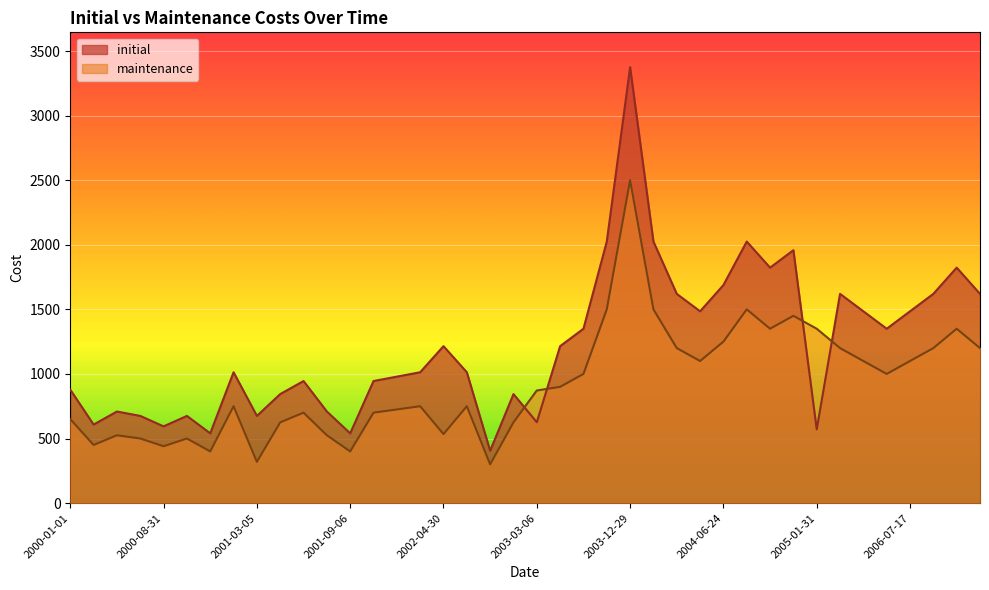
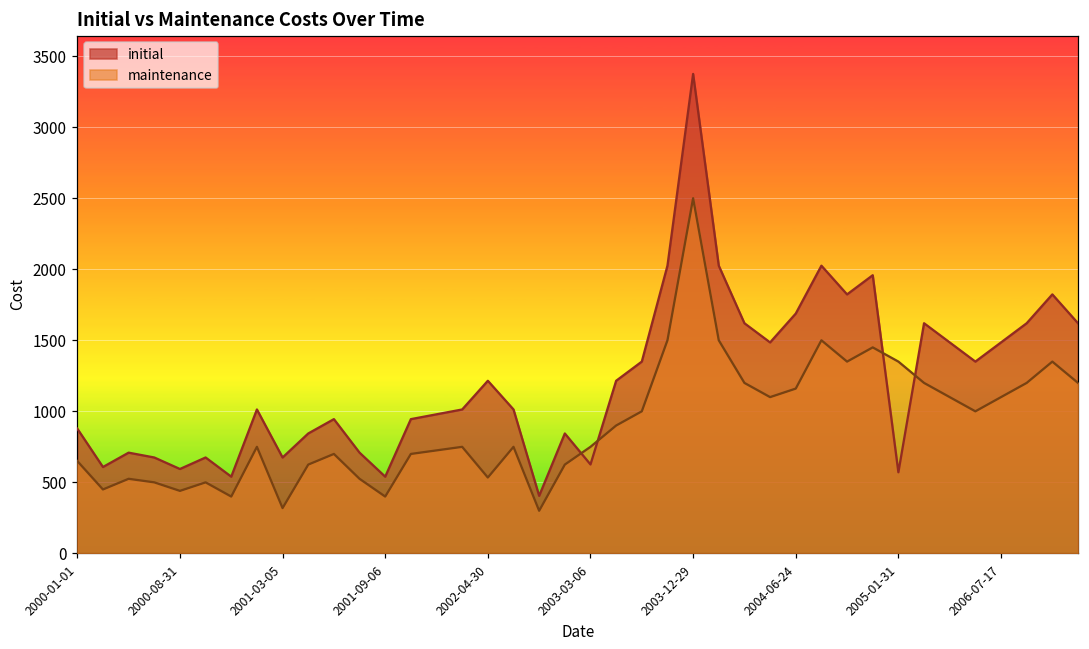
maintenance, 2003-03-06: 870 -> 750
maintenance, 2004-06-24: 1250 -> 1160
